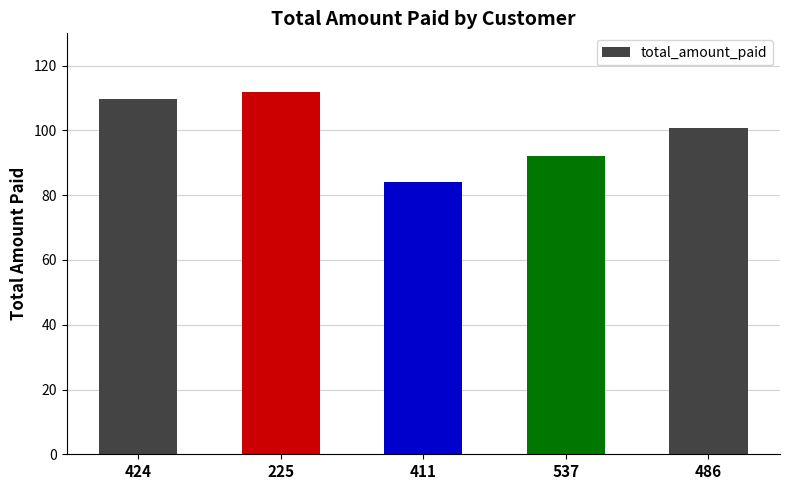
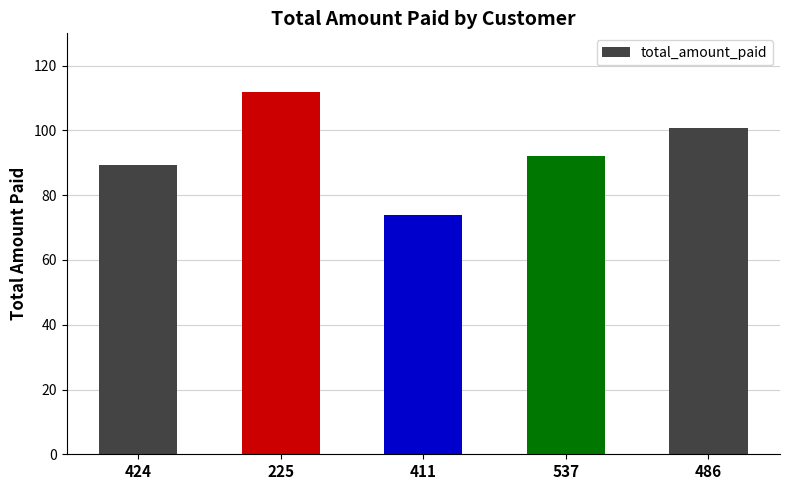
424: 110 -> 89
411: 84 -> 74
